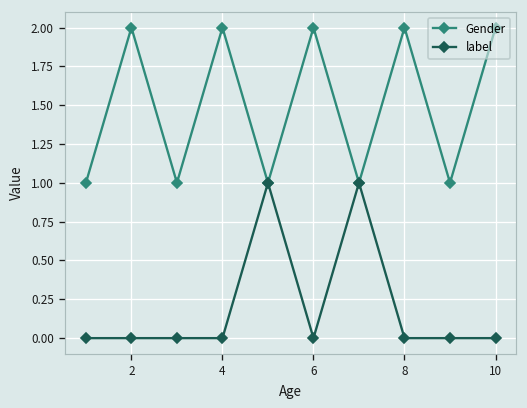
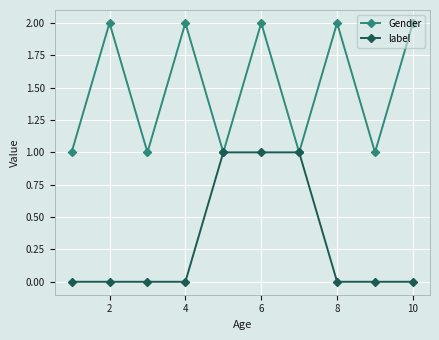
label, 6: 0 -> 1
